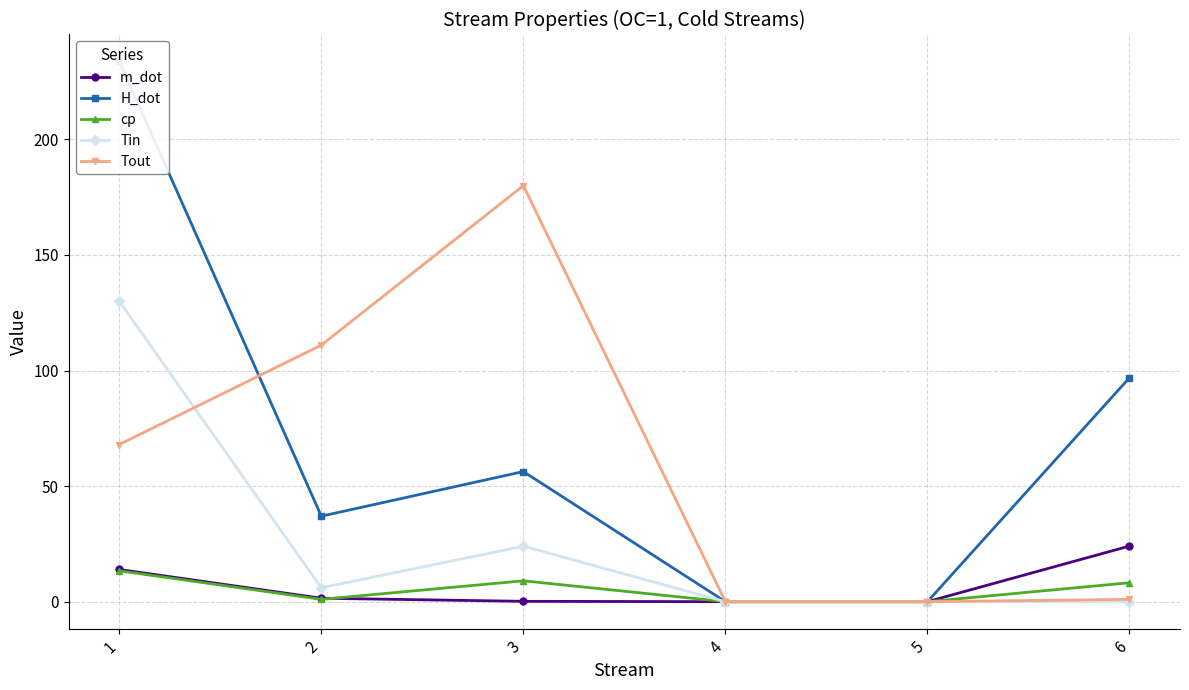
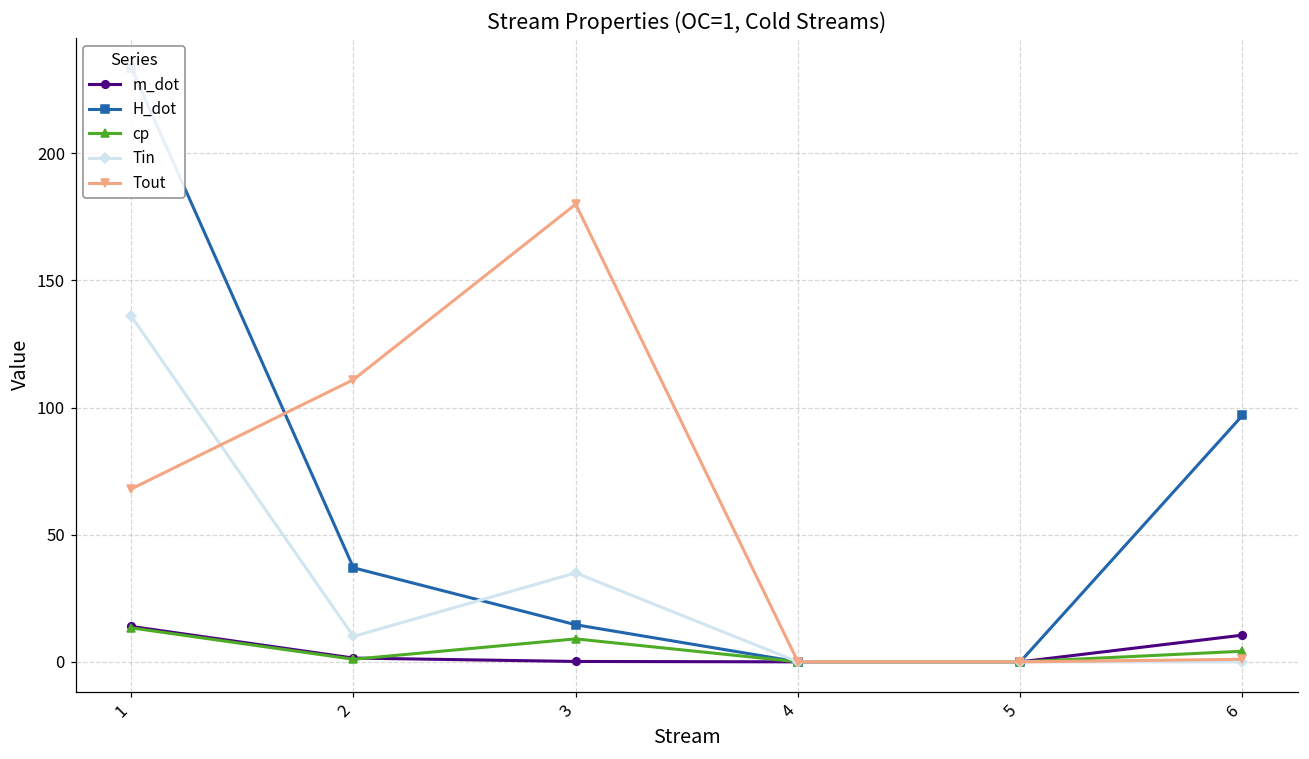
Tin, 1: 130 -> 136
Tin, 2: 6 -> 10
H_dot, 3: 56 -> 15
Tin, 3: 24 -> 35
m_dot, 6: 24 -> 11
cp, 6: 8 -> 4
